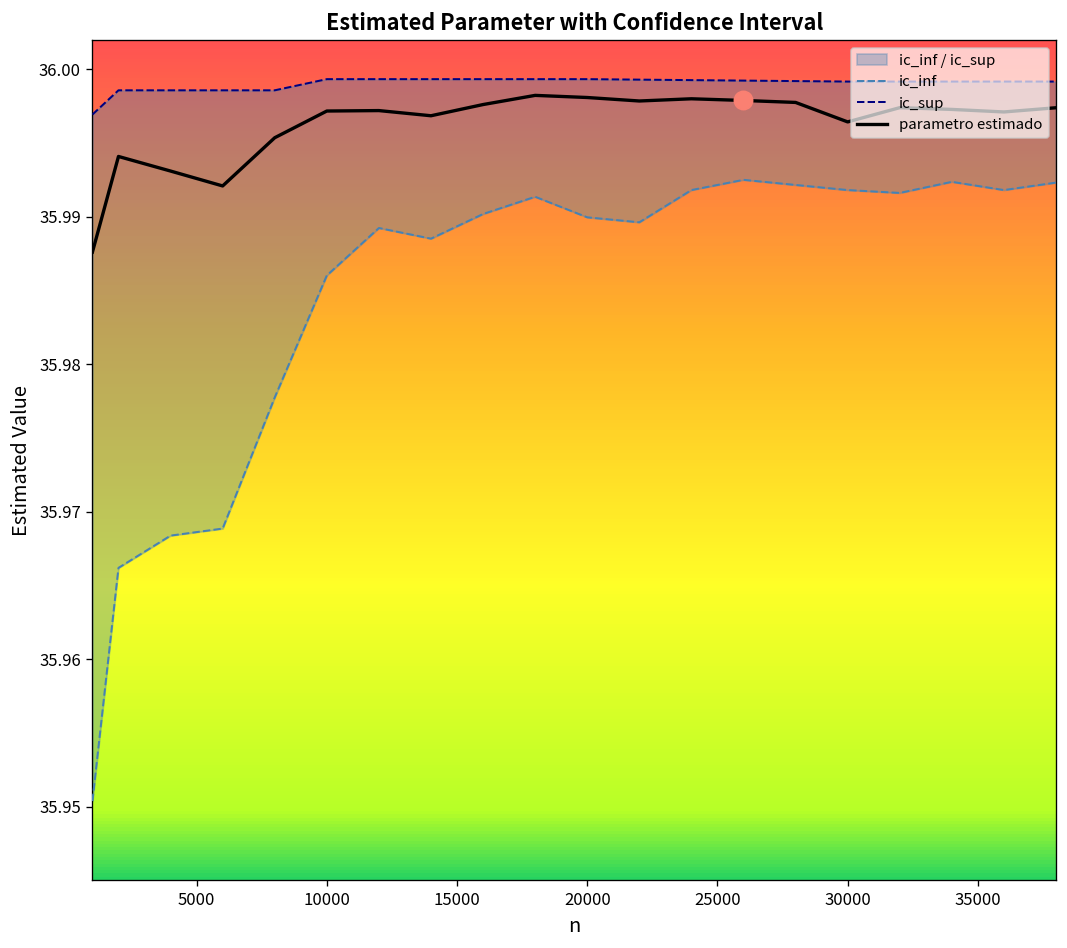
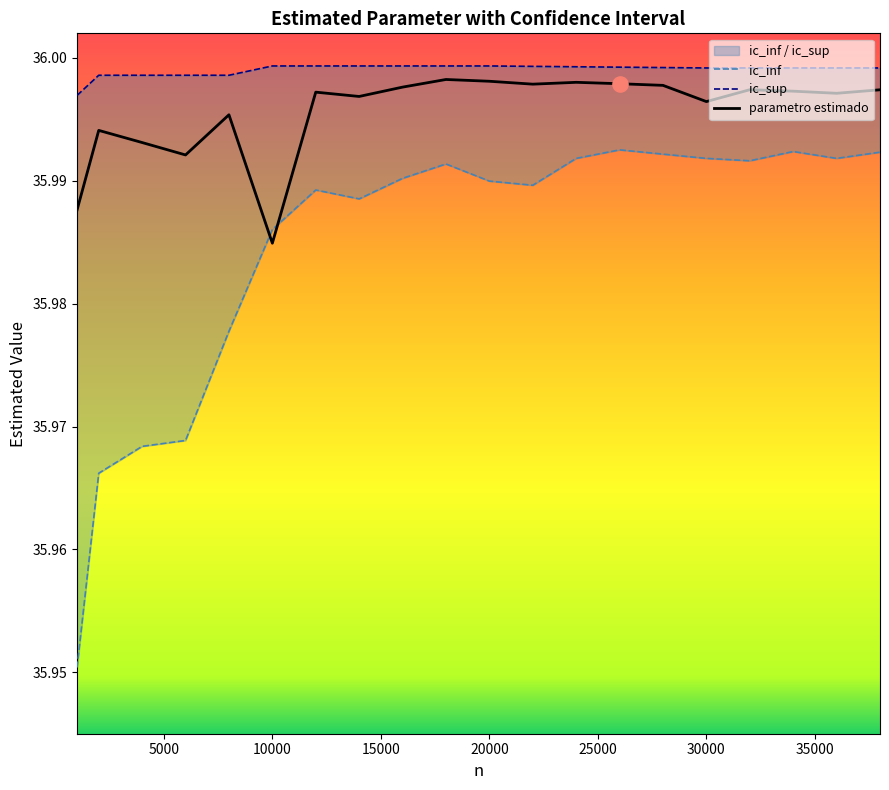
parametro estimado, 10000: 35.9972 -> 35.9849
